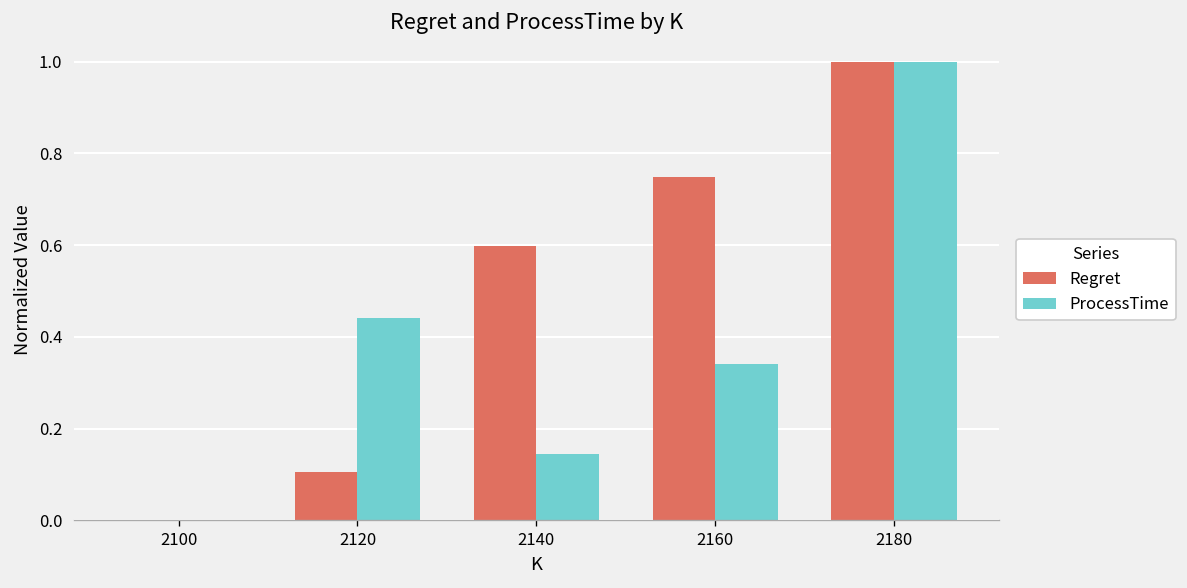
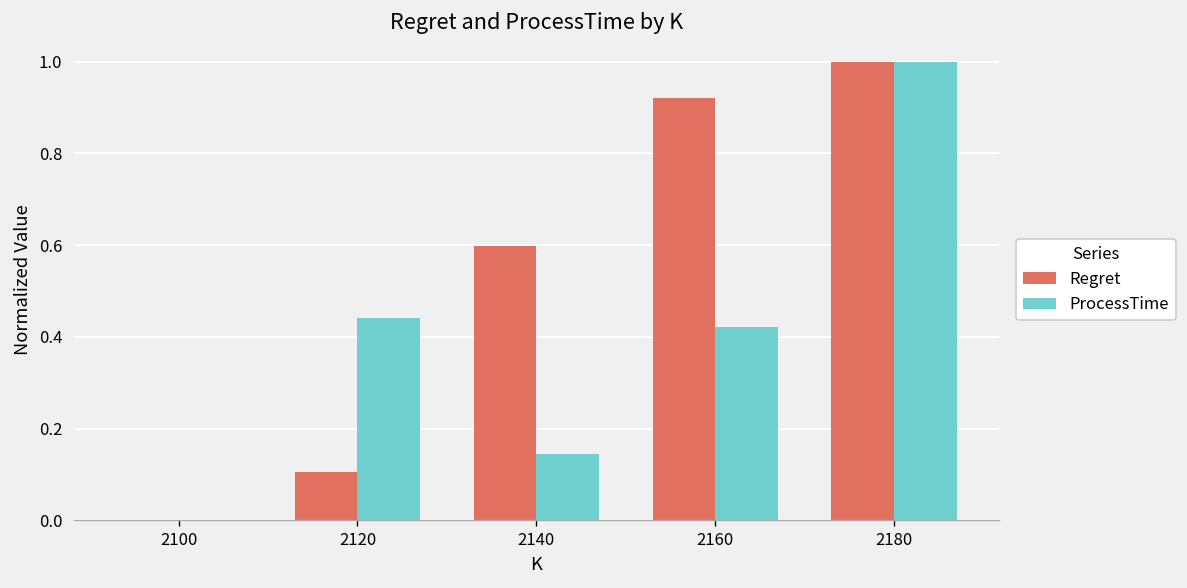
Regret, 2160: 0.75 -> 0.92
ProcessTime, 2160: 0.34 -> 0.42
